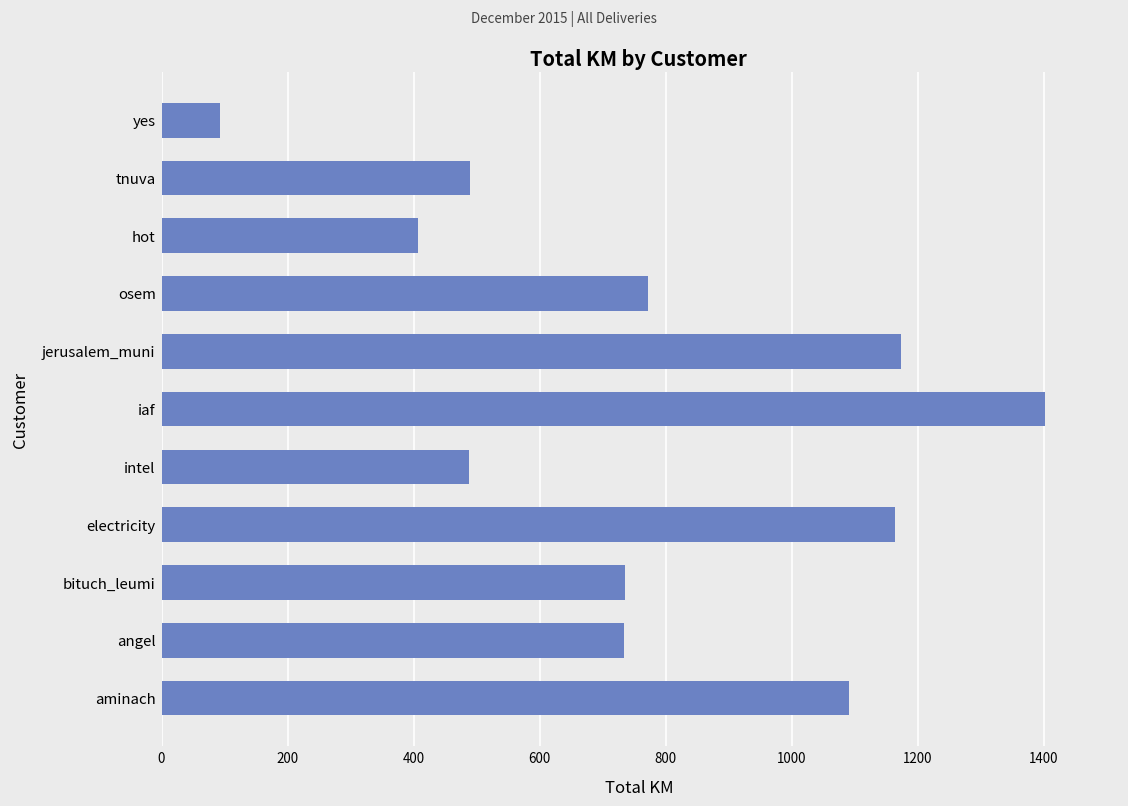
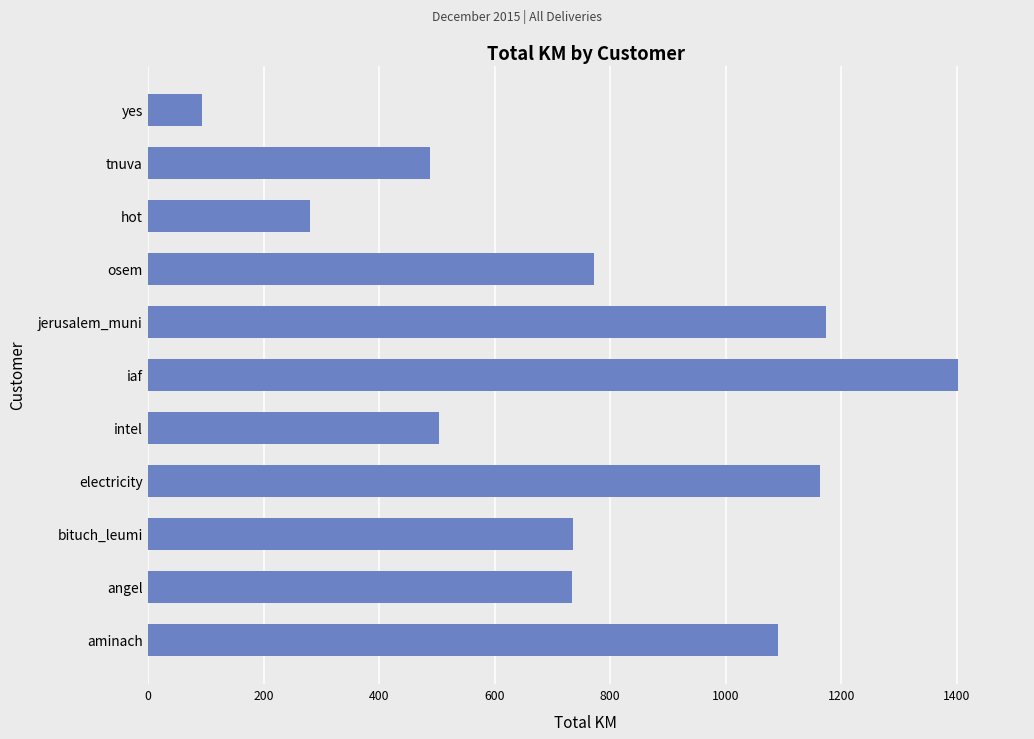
hot: 410 -> 280
intel: 490 -> 500
